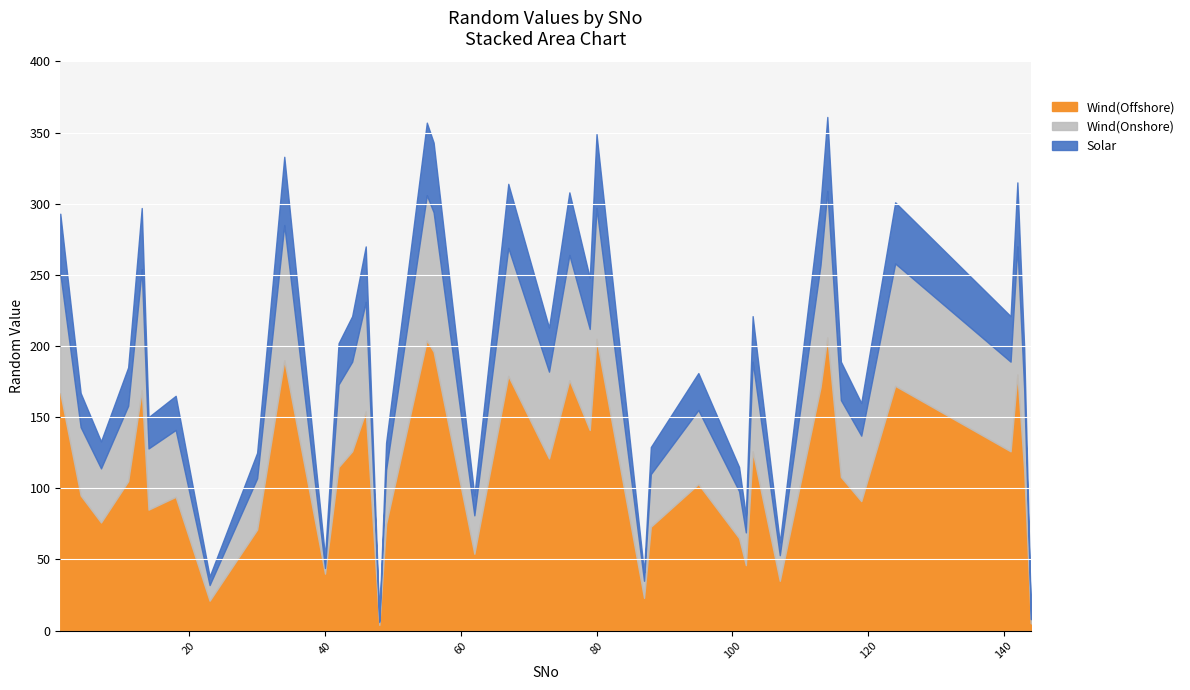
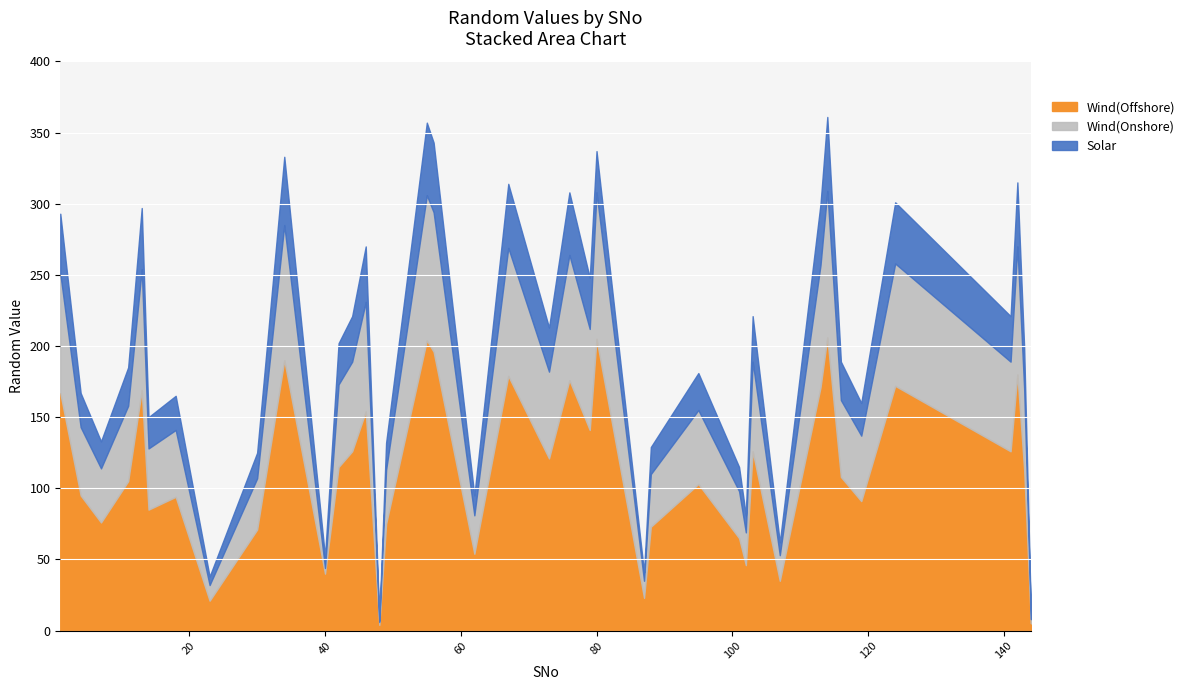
Wind(Onshore), 80: 92 -> 103
Solar, 80: 52 -> 29
